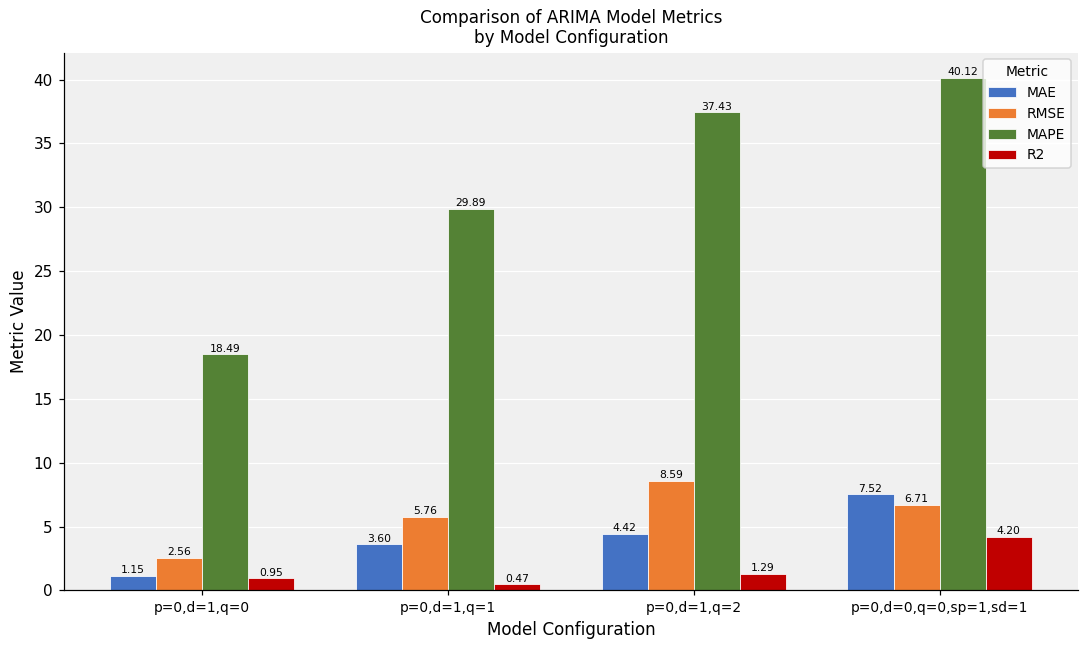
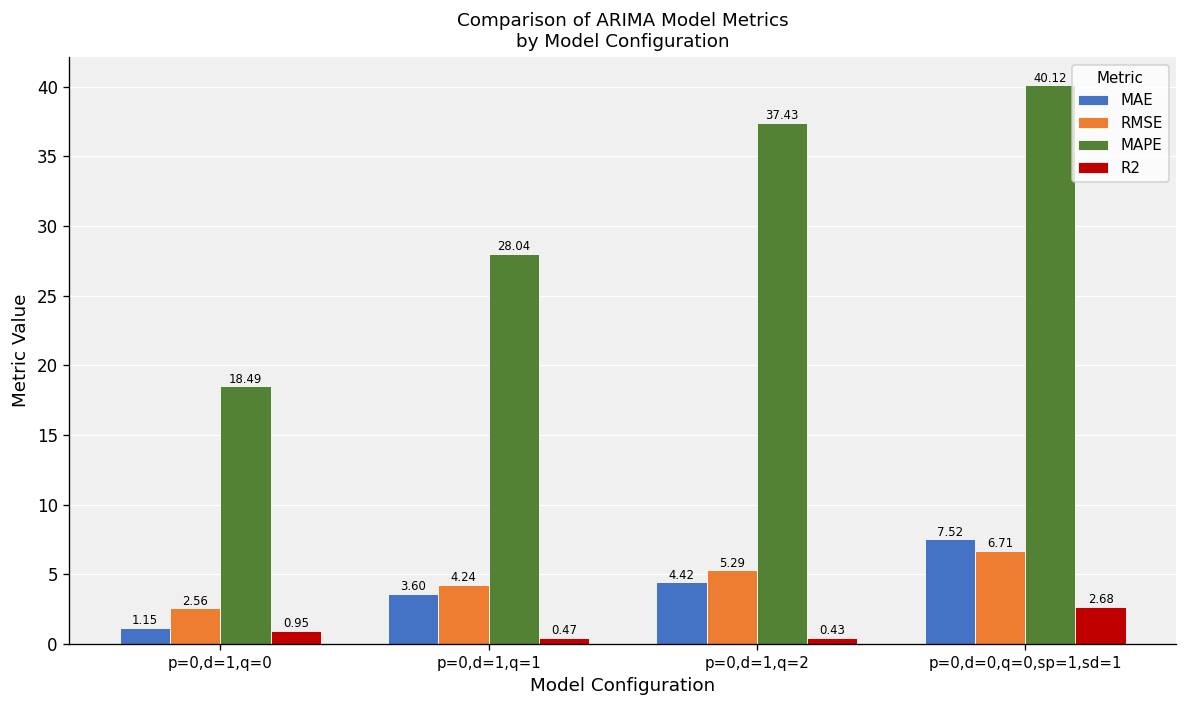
RMSE, p=0,d=1,q=1: 5.76 -> 4.24
MAPE, p=0,d=1,q=1: 29.89 -> 28.04
RMSE, p=0,d=1,q=2: 8.59 -> 5.29
R2, p=0,d=1,q=2: 1.29 -> 0.43
R2, p=0,d=0,q=0,sp=1,sd=1: 4.20 -> 2.68
